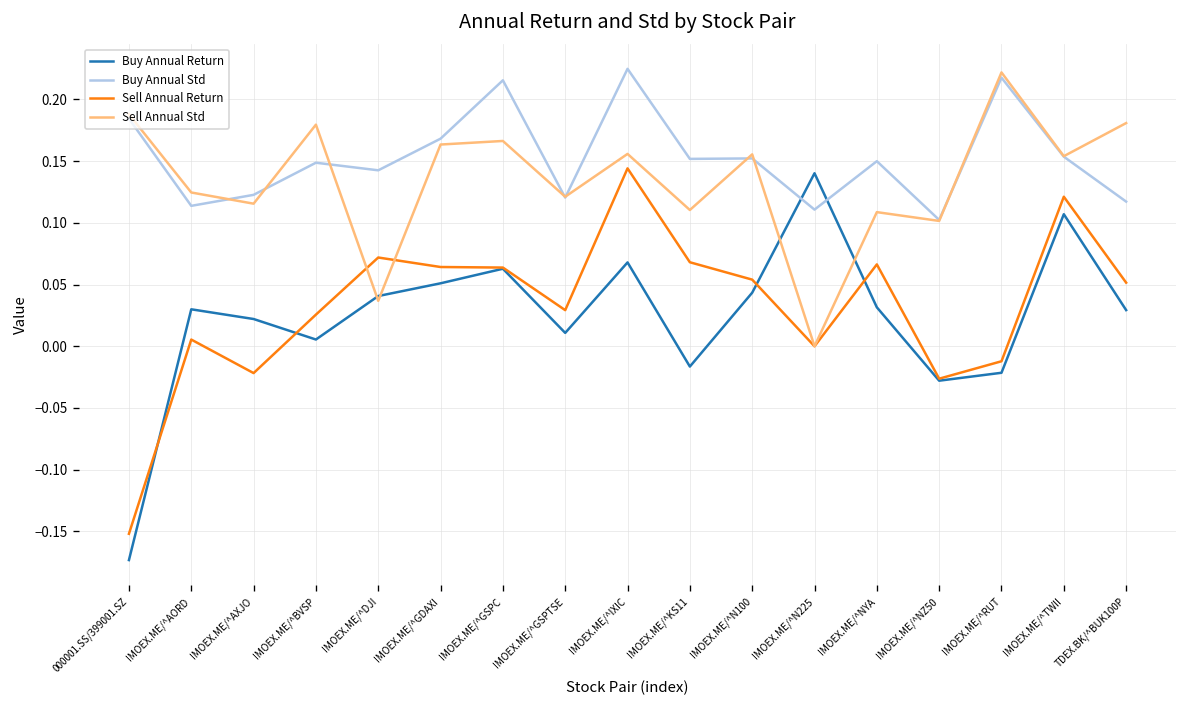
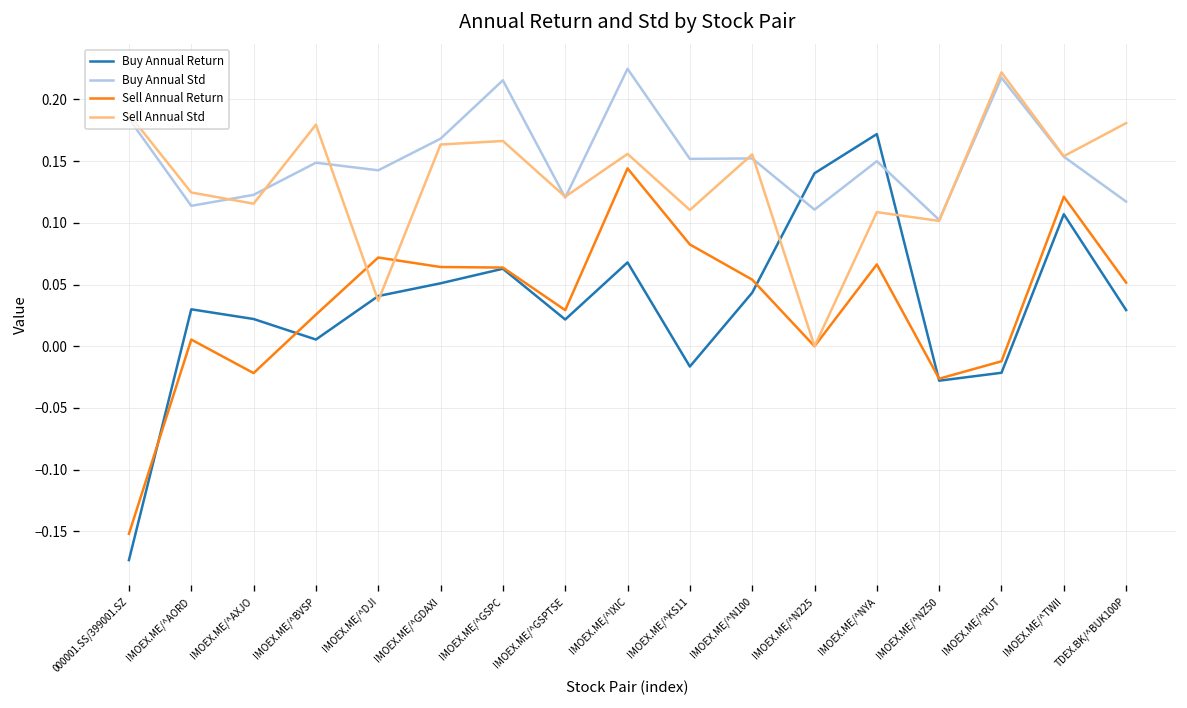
Buy Annual Return, IMOEX.ME/^GSPTSE: 0.011 -> 0.022
Sell Annual Return, IMOEX.ME/^KS11: 0.068 -> 0.082
Buy Annual Return, IMOEX.ME/^NYA: 0.032 -> 0.172
